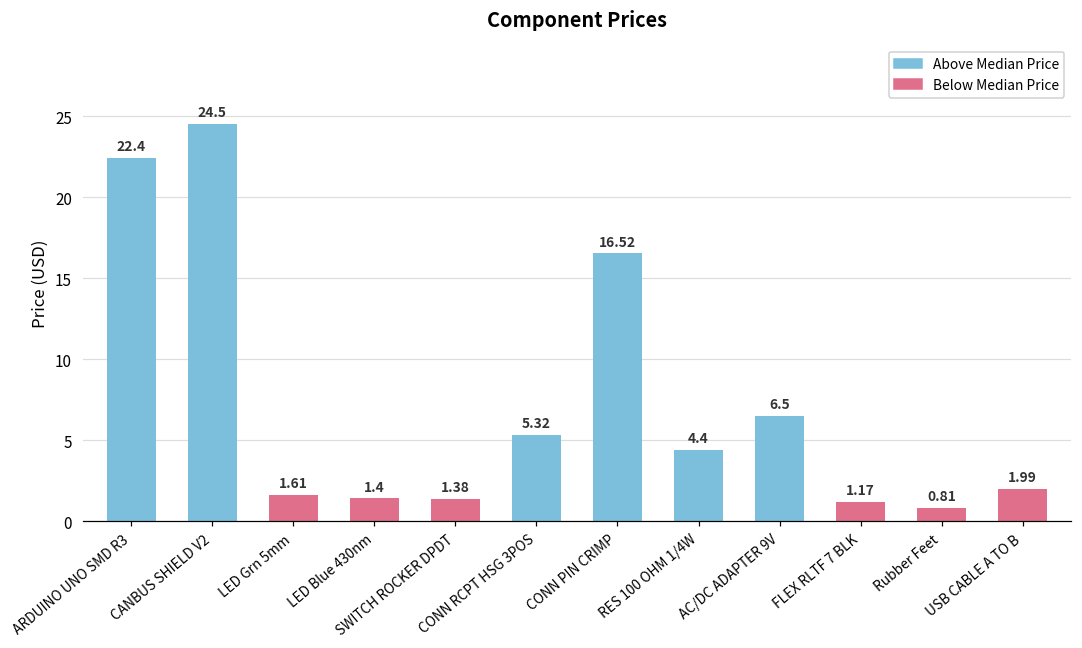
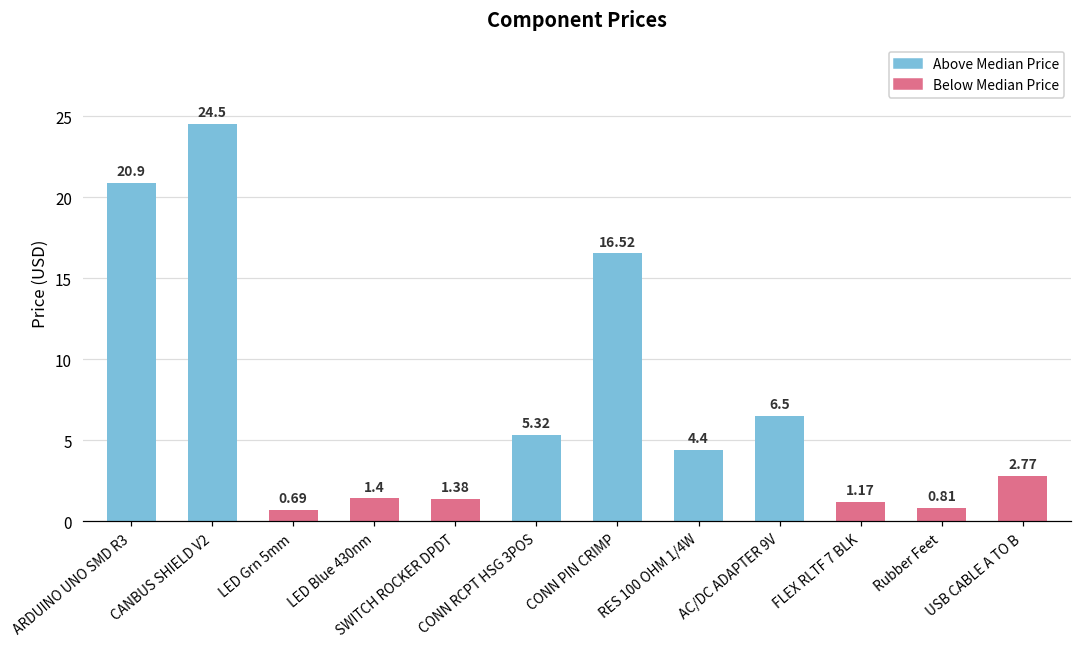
ARDUINO UNO SMD R3: 22.4 -> 20.9
LED Grn 5mm: 1.61 -> 0.69
USB CABLE A TO B: 1.99 -> 2.77
